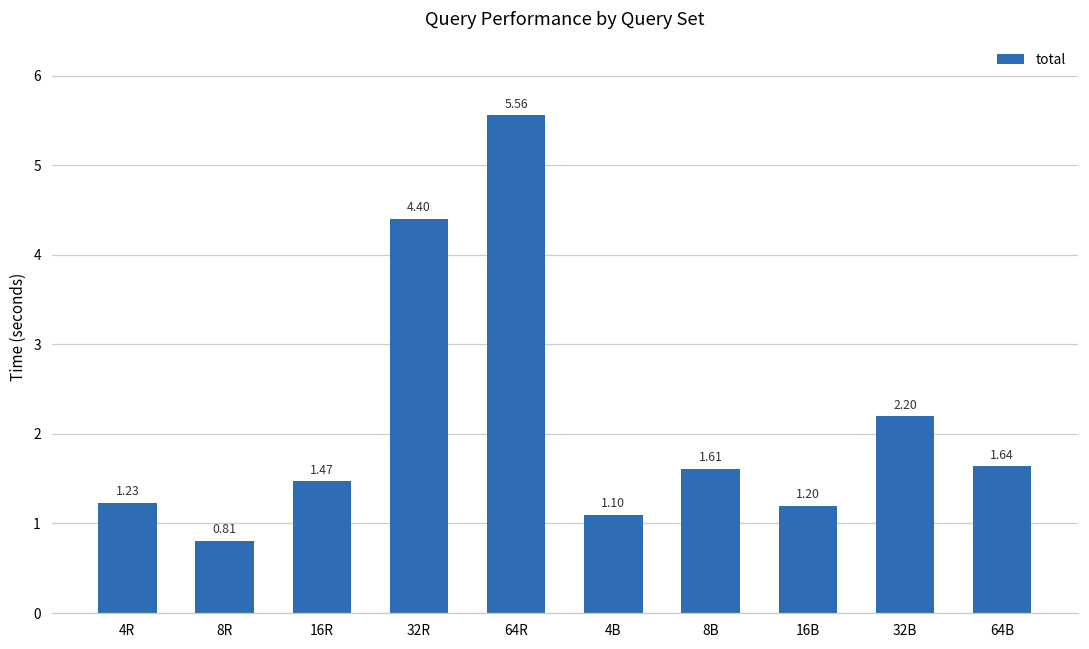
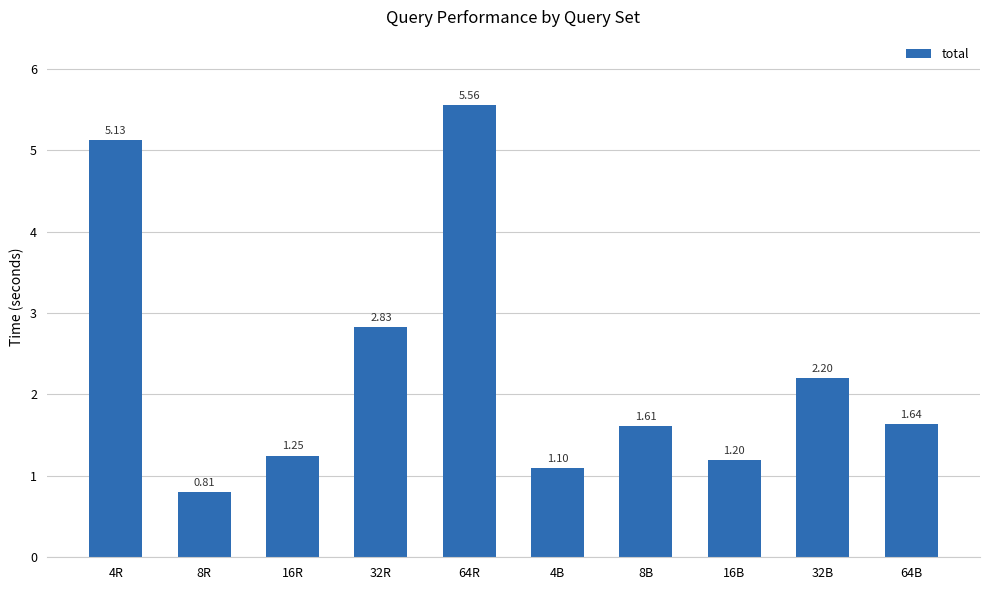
4R: 1.23 -> 5.13
16R: 1.47 -> 1.25
32R: 4.40 -> 2.83
